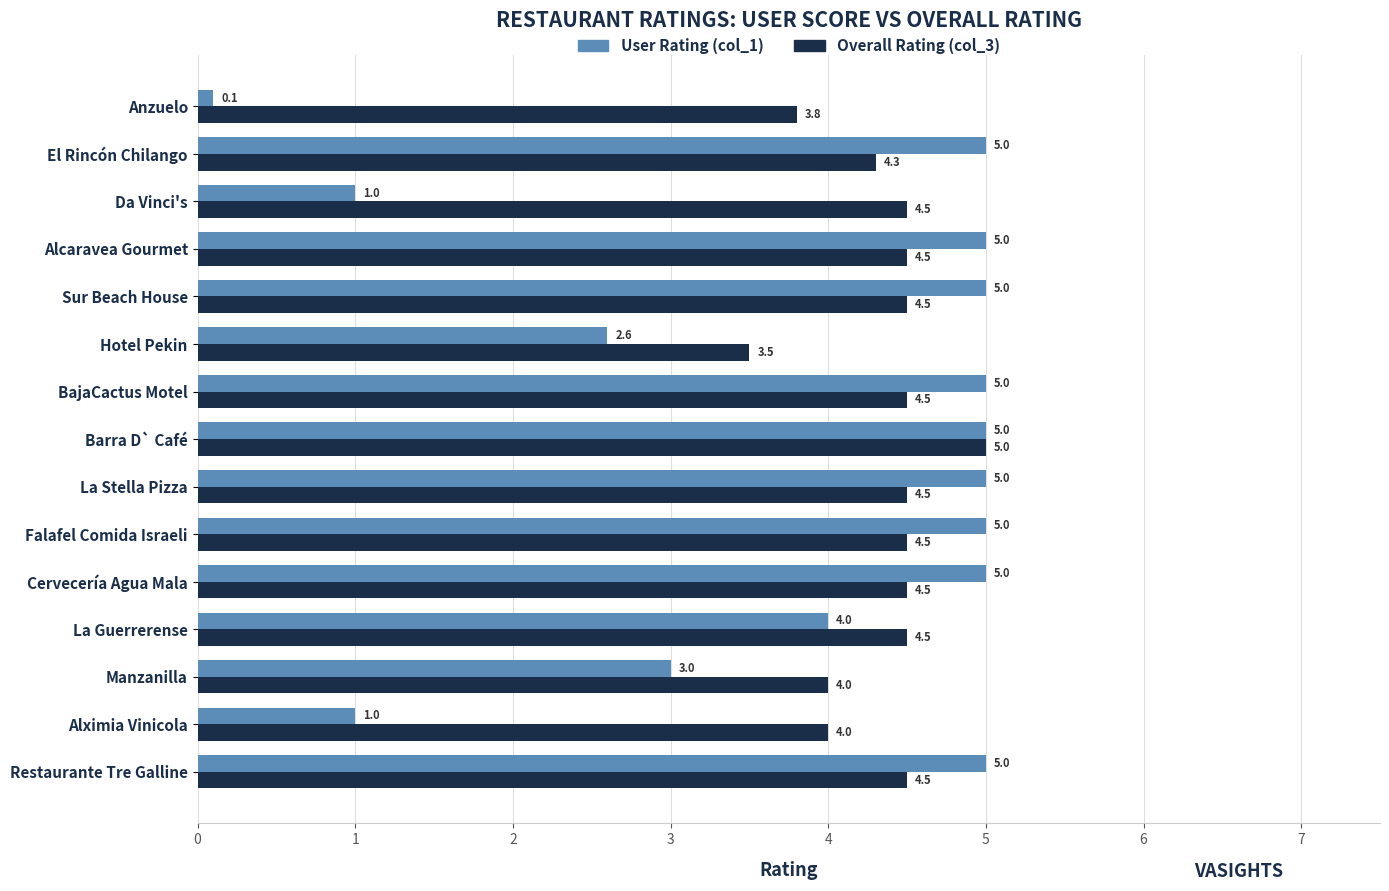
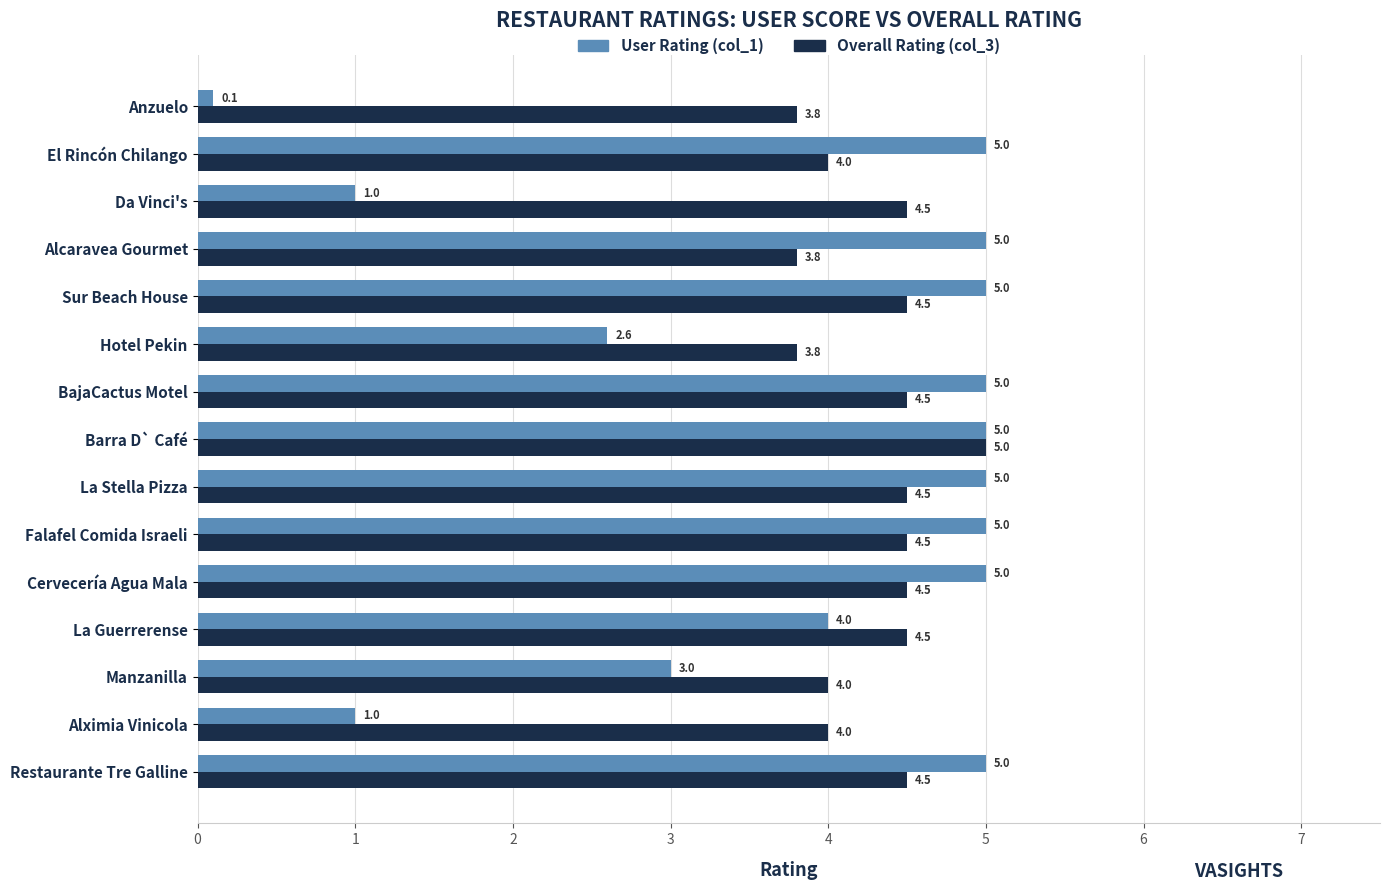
Overall Rating (col_3), El Rincón Chilango: 4.3 -> 4.0
Overall Rating (col_3), Alcaravea Gourmet: 4.5 -> 3.8
Overall Rating (col_3), Hotel Pekin: 3.5 -> 3.8
